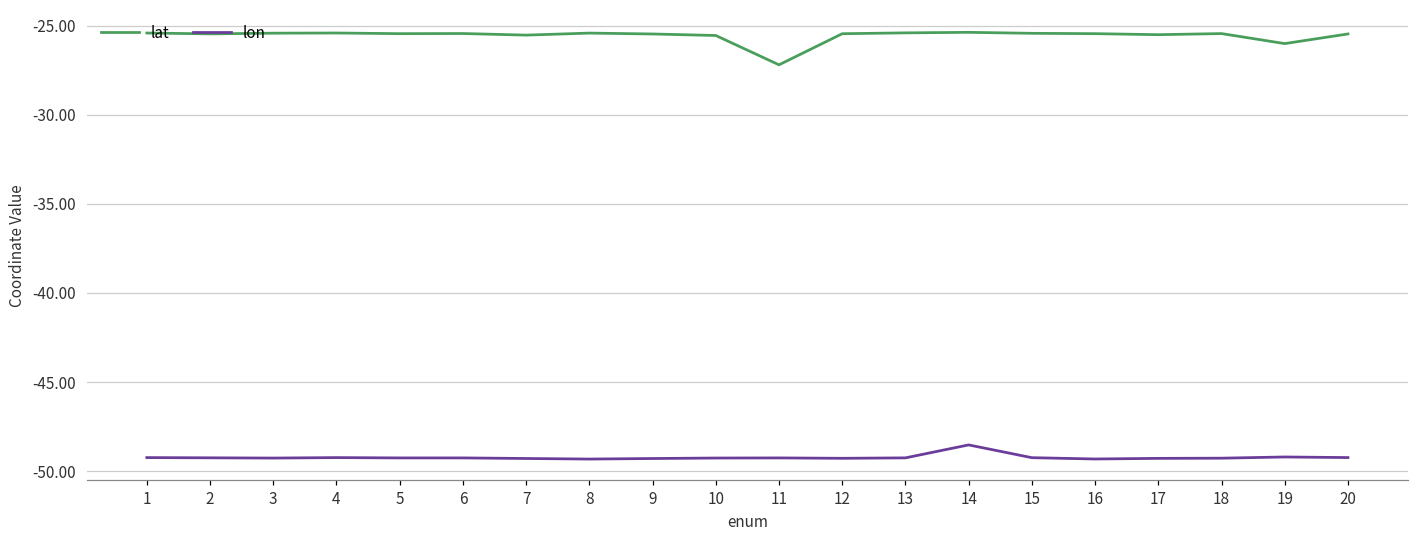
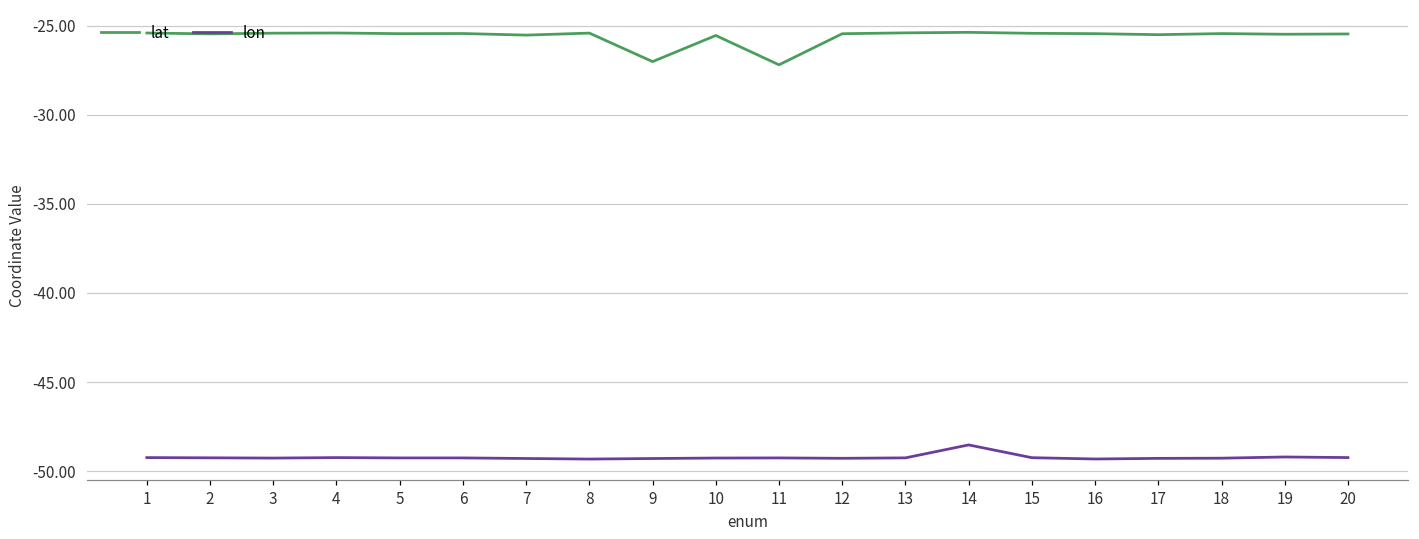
lat, 9: -25.5 -> -27.0
lat, 19: -26.0 -> -25.5
